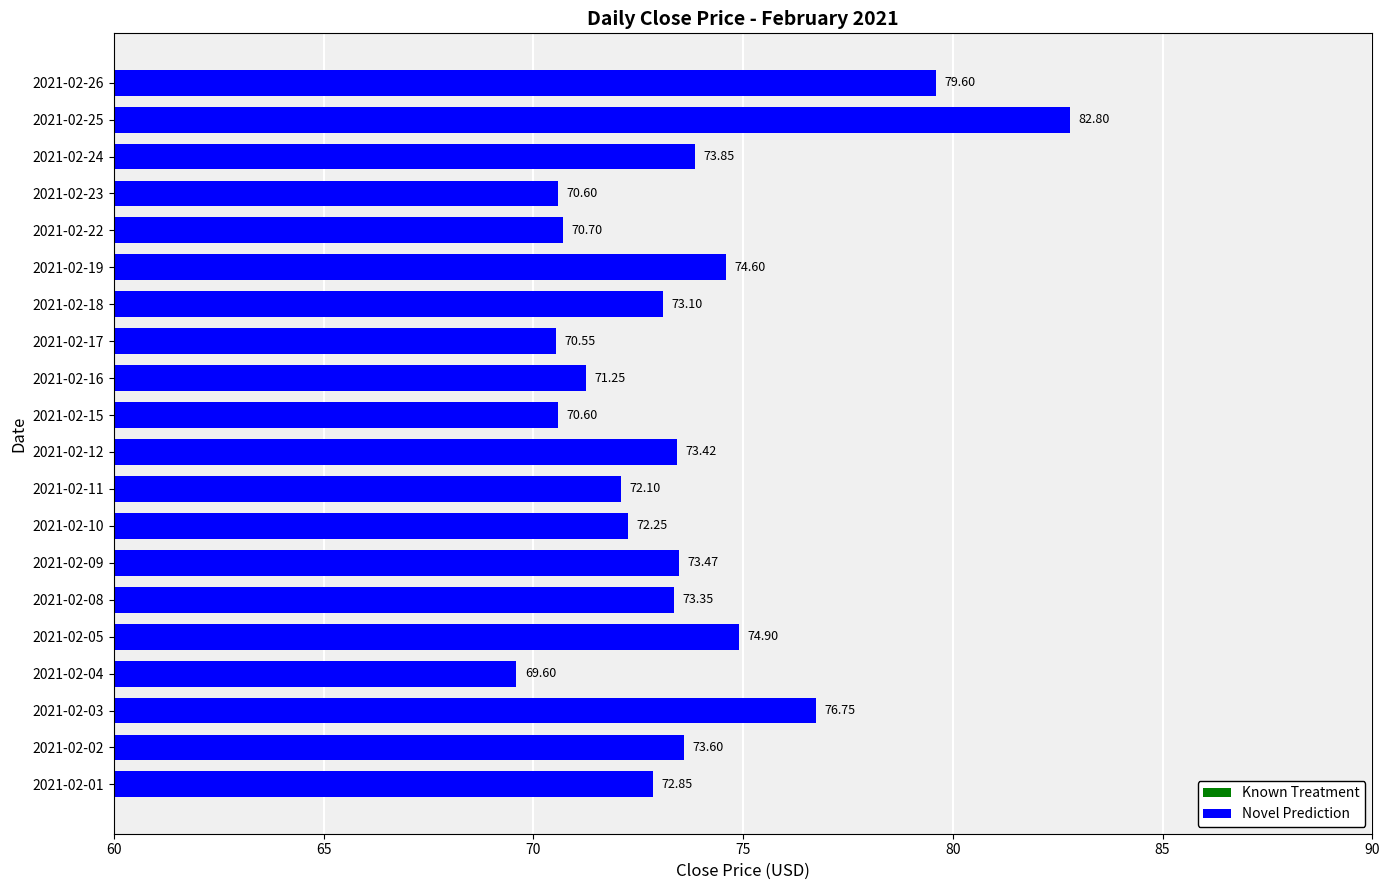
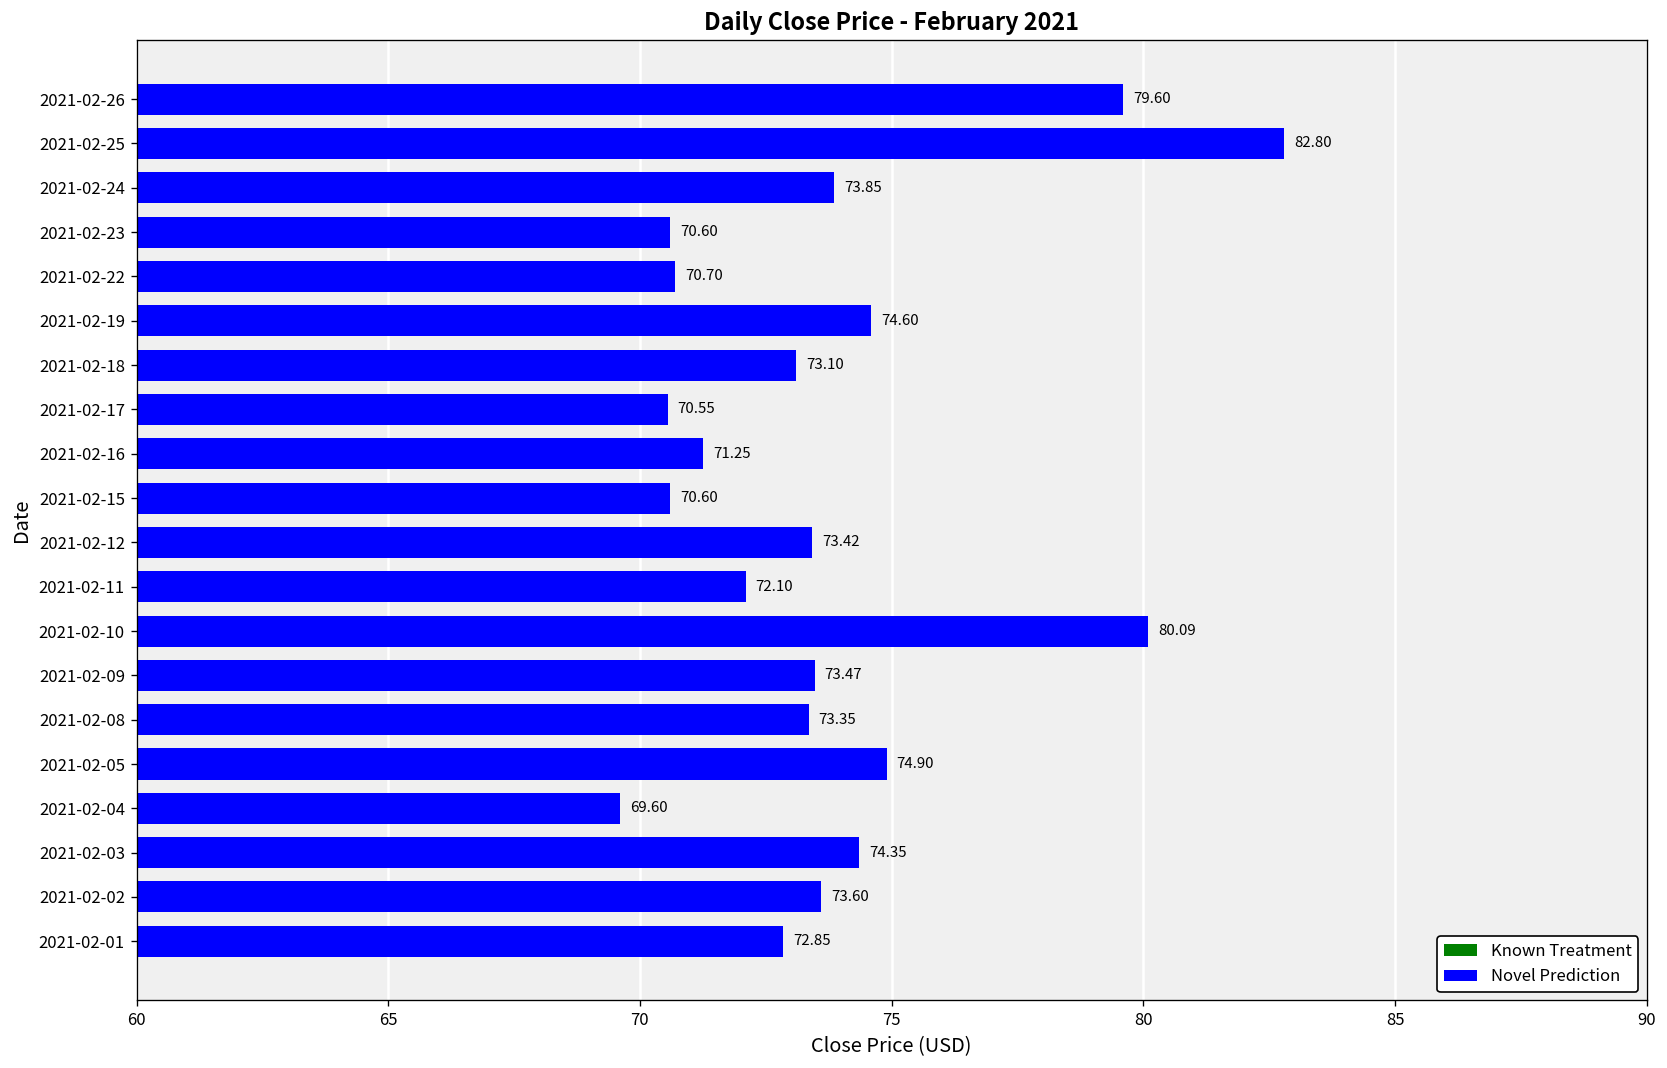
2021-02-10: 72.25 -> 80.09
2021-02-03: 76.75 -> 74.35
